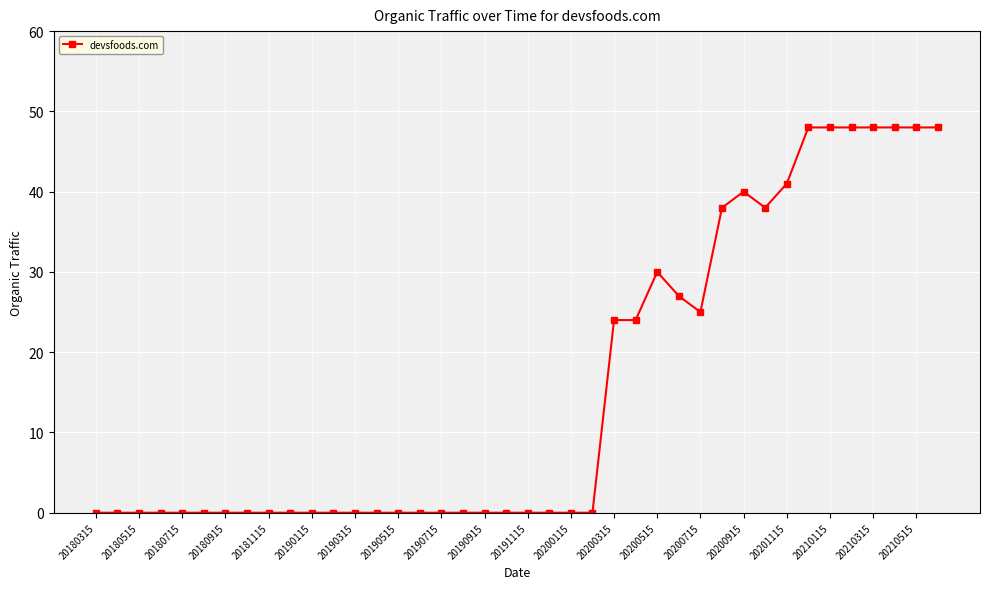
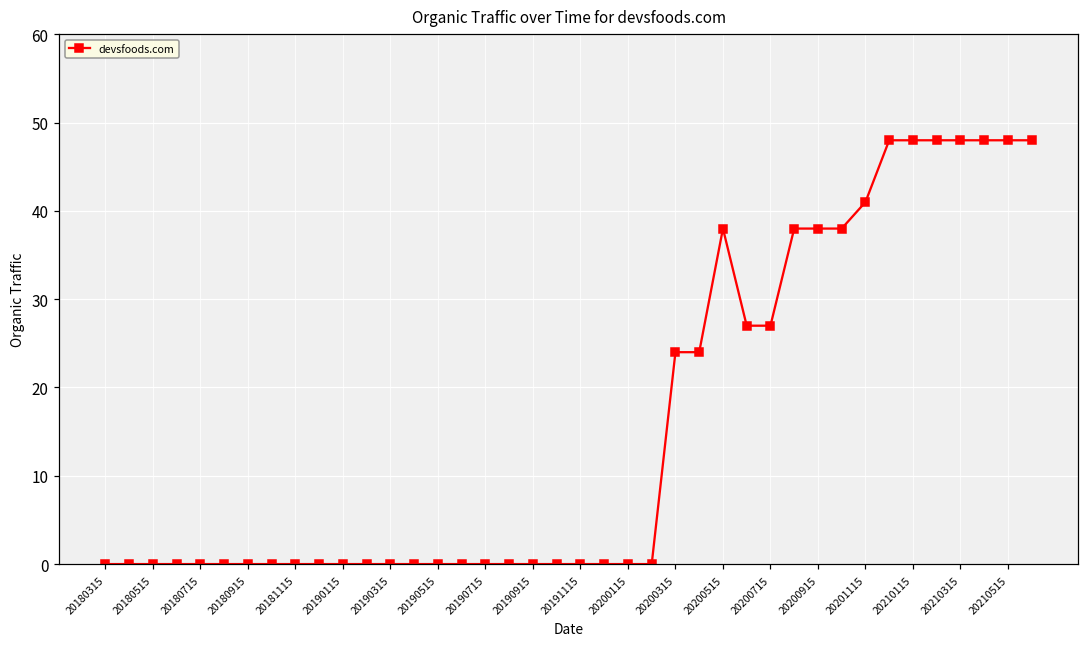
20200515: 30 -> 38
20200715: 25 -> 27
20200915: 40 -> 38
